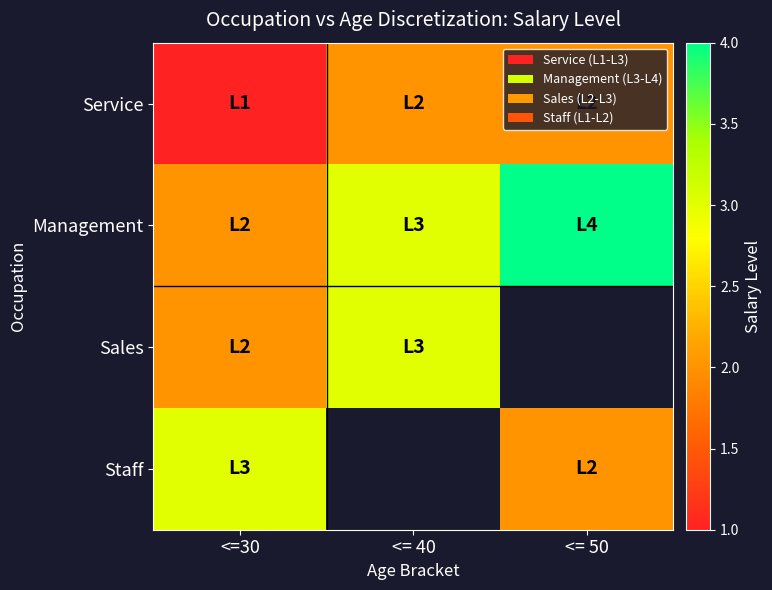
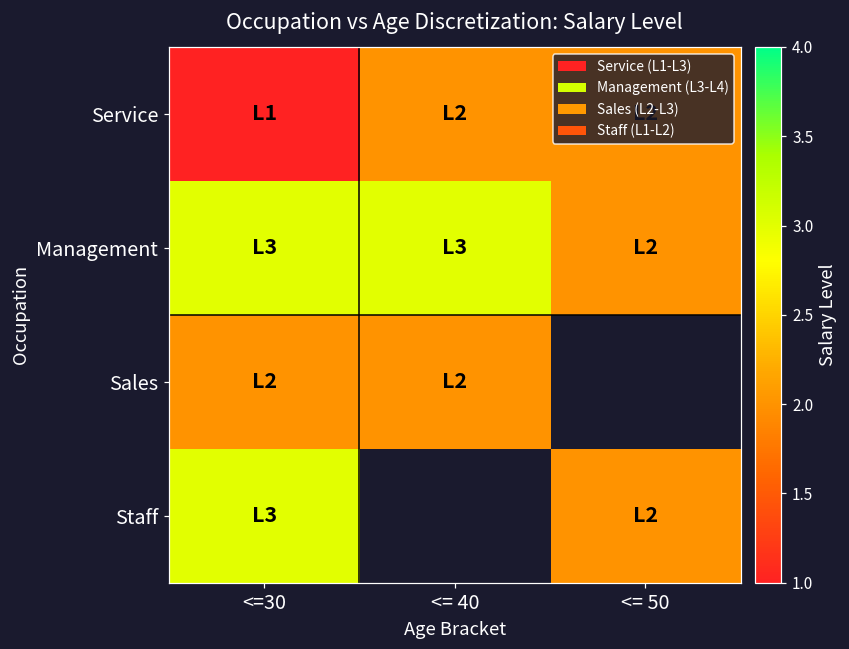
Management, <=30: 2 -> 3
Management, <= 50: 4 -> 2
Sales, <= 40: 3 -> 2
